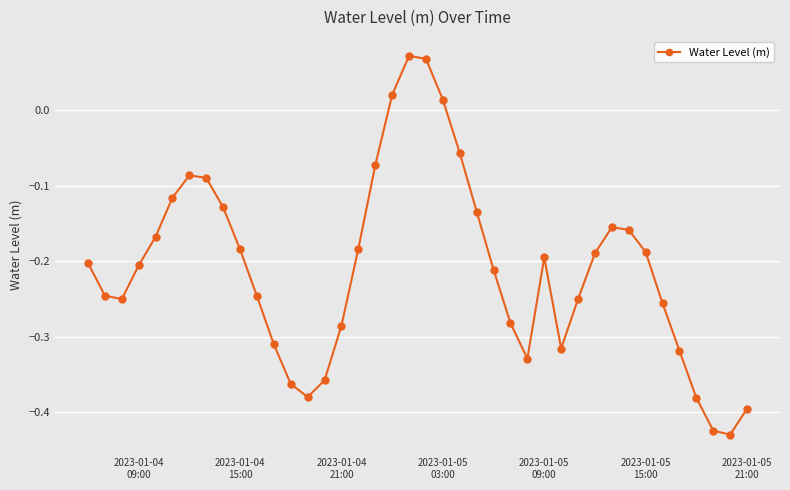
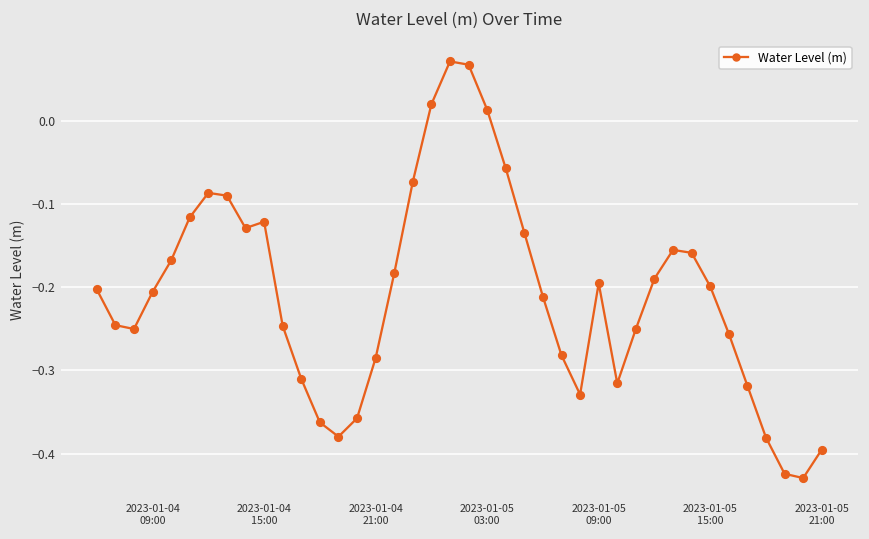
2023-01-04 15:00: -0.18 -> -0.12
2023-01-05 15:00: -0.19 -> -0.20
